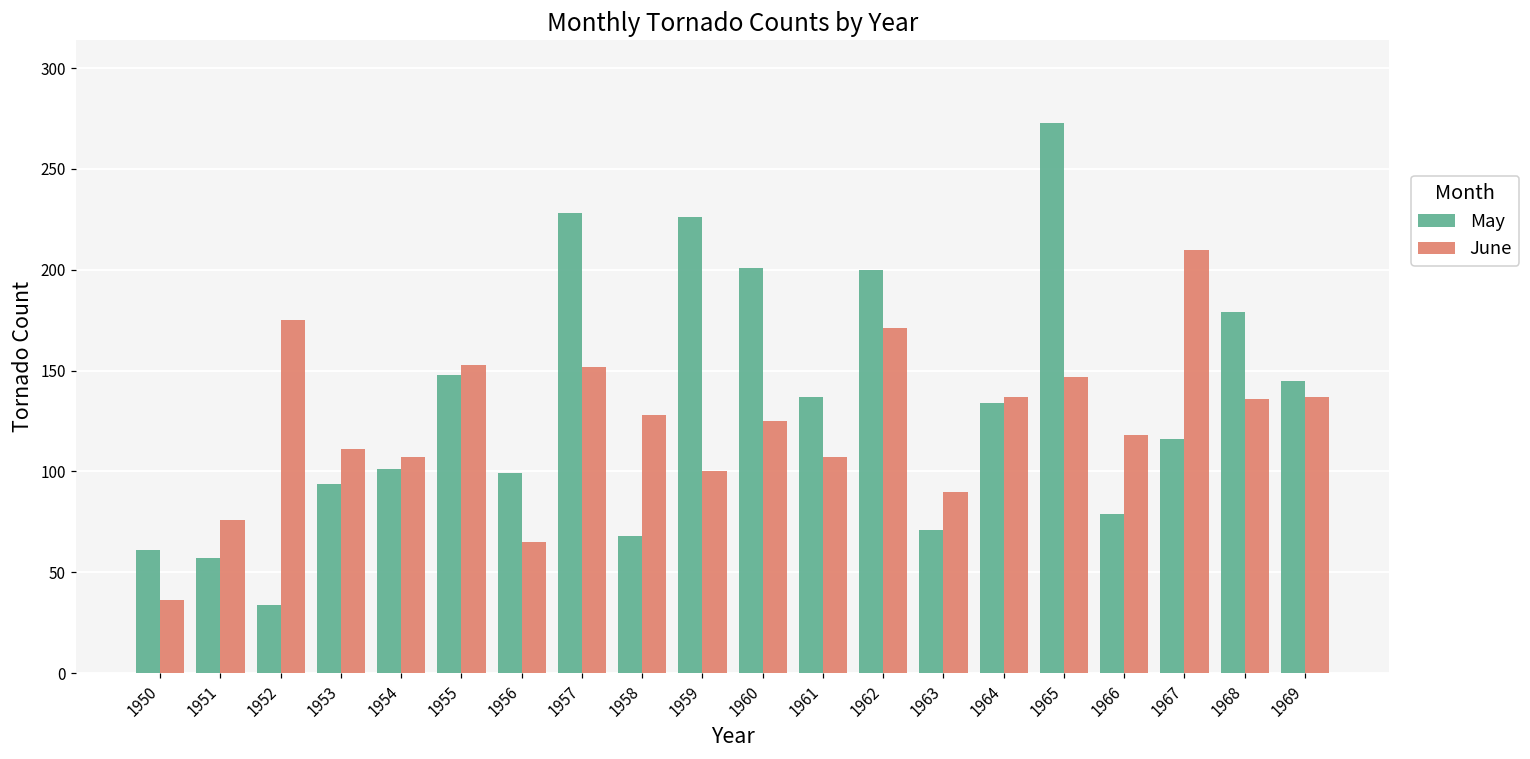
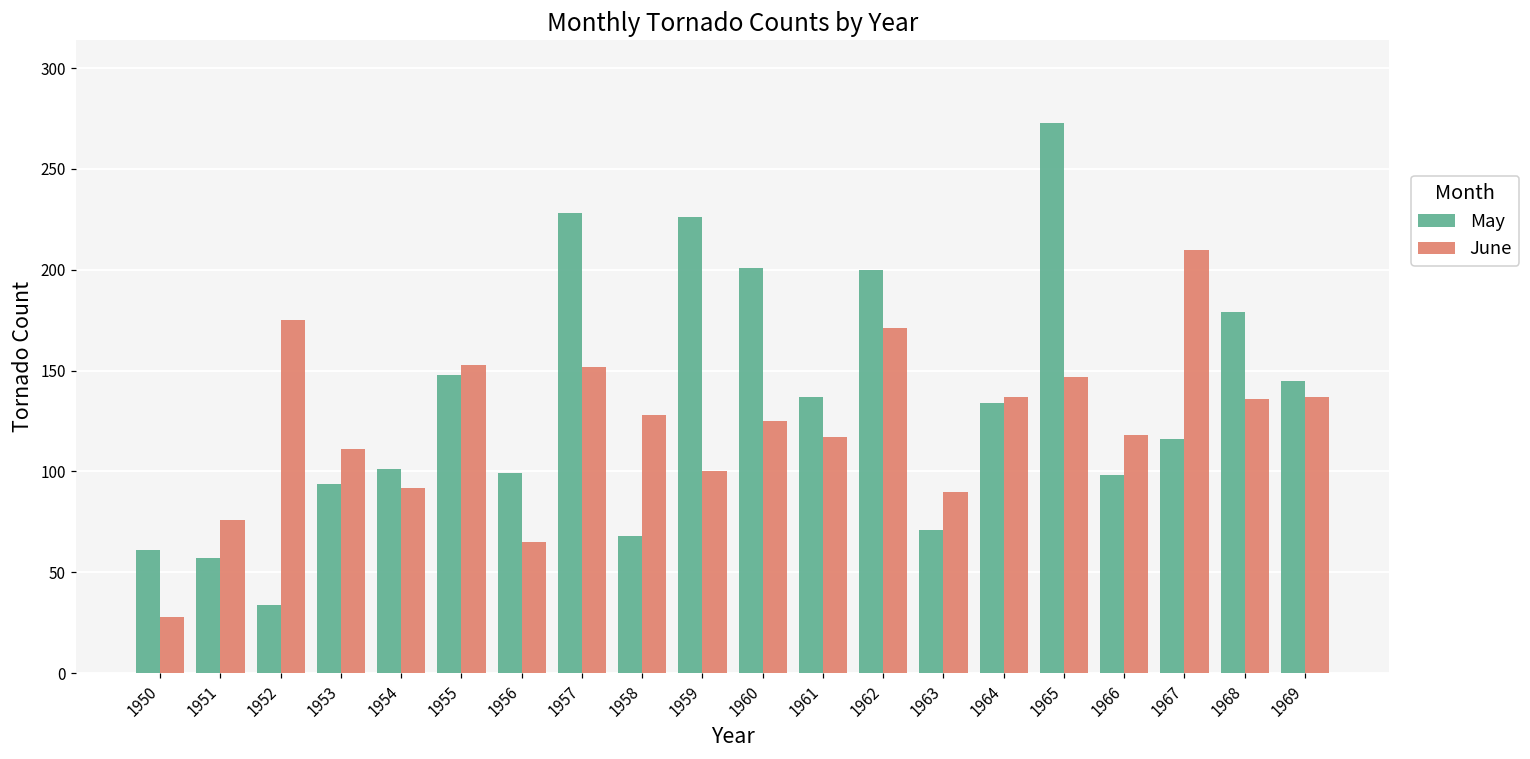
June, 1950: 36 -> 28
June, 1954: 107 -> 92
June, 1961: 107 -> 117
May, 1966: 79 -> 98
